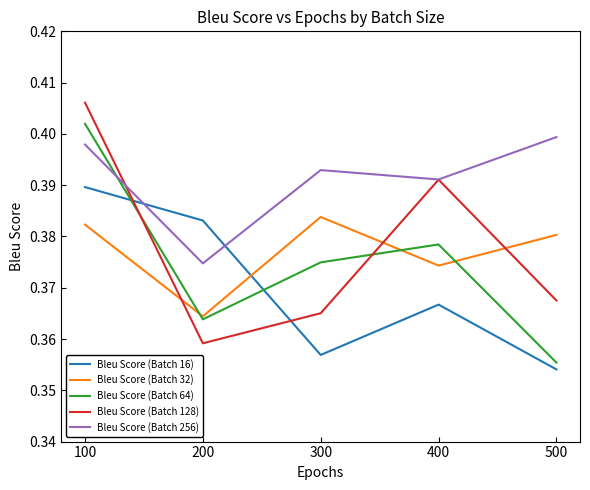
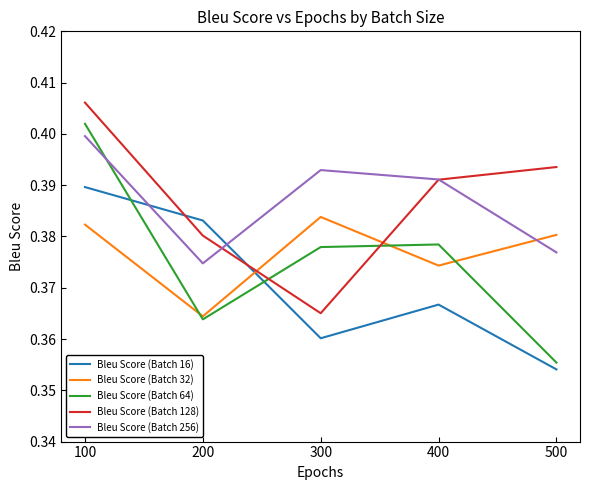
Bleu Score (Batch 256), 100: 0.398 -> 0.400
Bleu Score (Batch 128), 200: 0.359 -> 0.380
Bleu Score (Batch 16), 300: 0.357 -> 0.360
Bleu Score (Batch 64), 300: 0.375 -> 0.378
Bleu Score (Batch 128), 500: 0.368 -> 0.394
Bleu Score (Batch 256), 500: 0.399 -> 0.377
